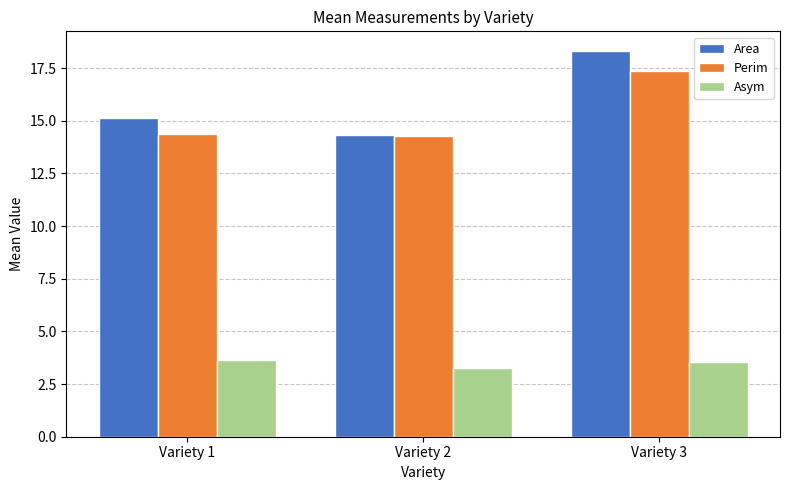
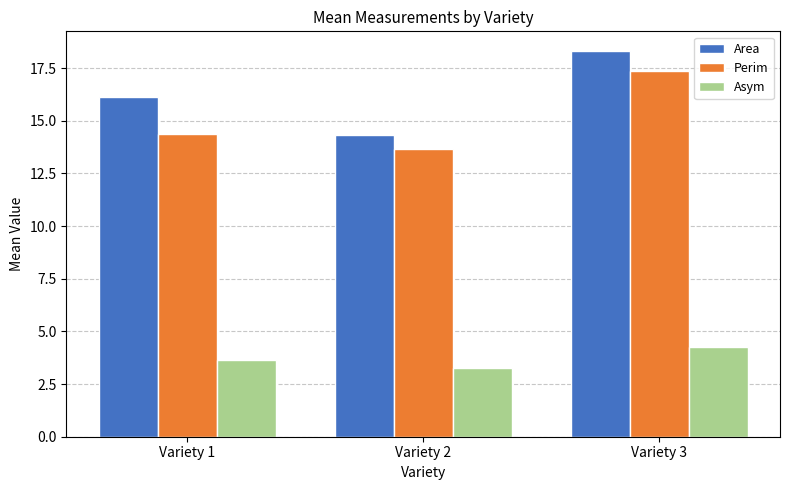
Area, Variety 1: 15.1 -> 16.1
Perim, Variety 2: 14.3 -> 13.7
Asym, Variety 3: 3.6 -> 4.3
